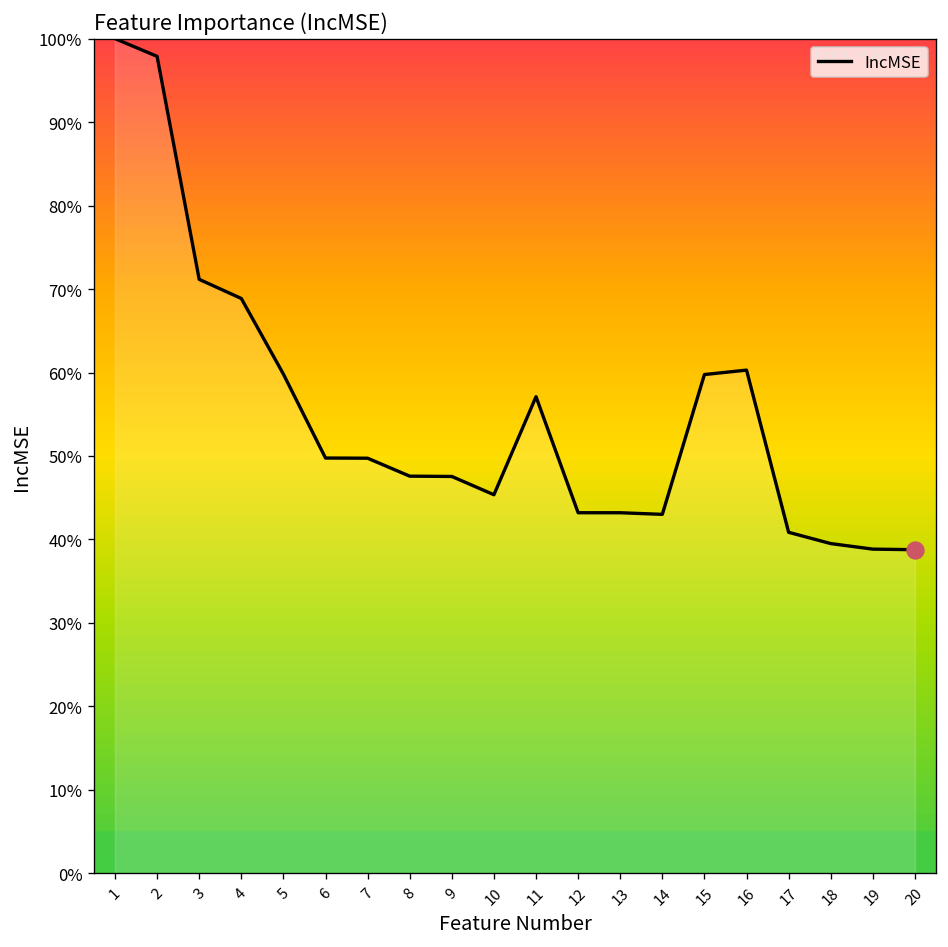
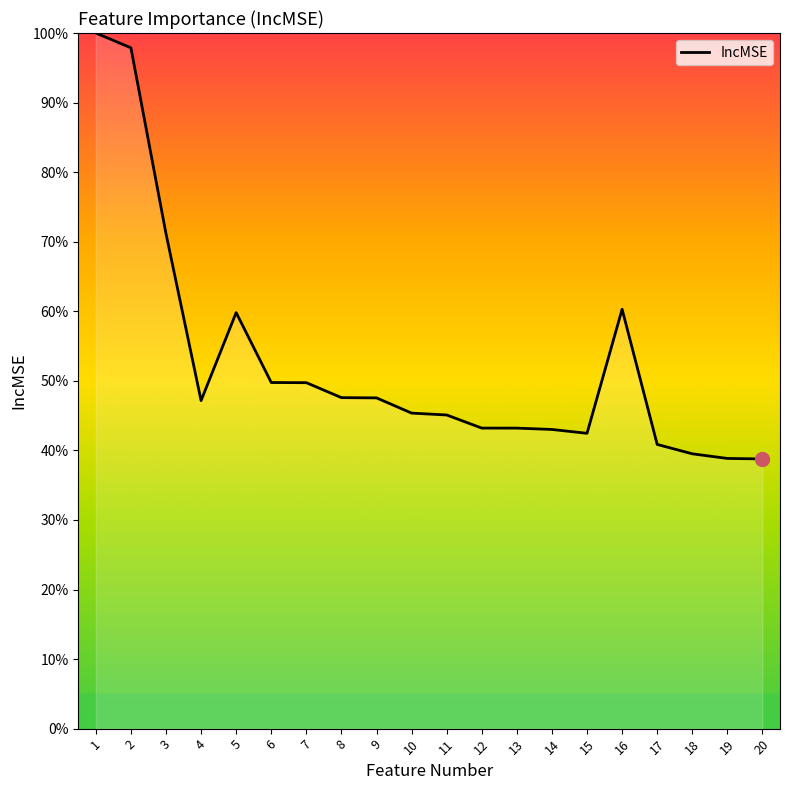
IncMSE, 4: 69% -> 47%
IncMSE, 11: 57% -> 45%
IncMSE, 15: 60% -> 42%
